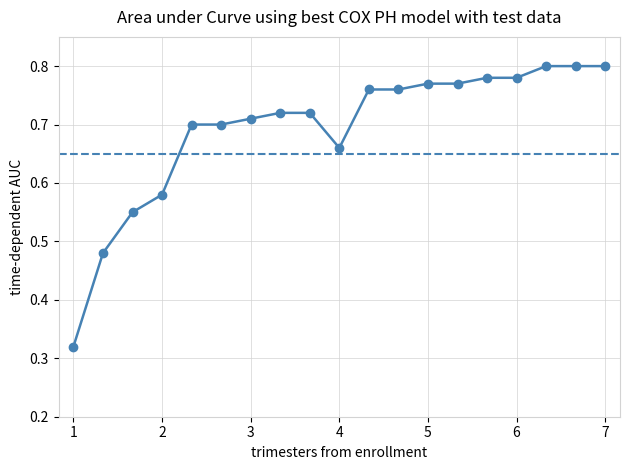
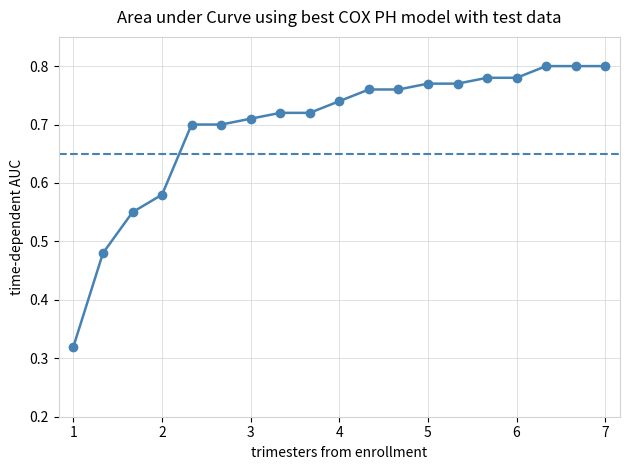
4: 0.66 -> 0.74
